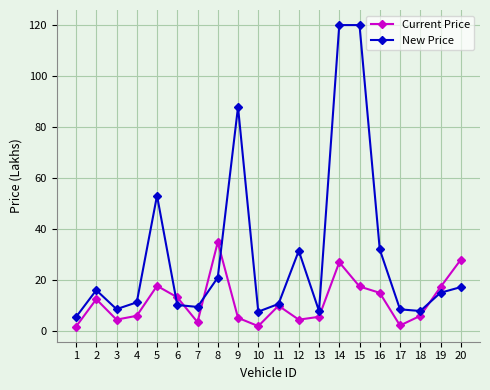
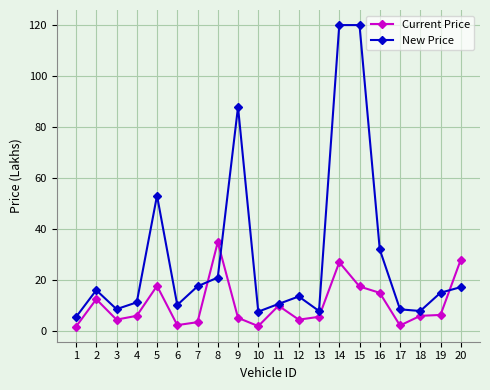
Current Price, 6: 13 -> 2
New Price, 7: 9 -> 18
New Price, 12: 31 -> 14
Current Price, 19: 17 -> 6
